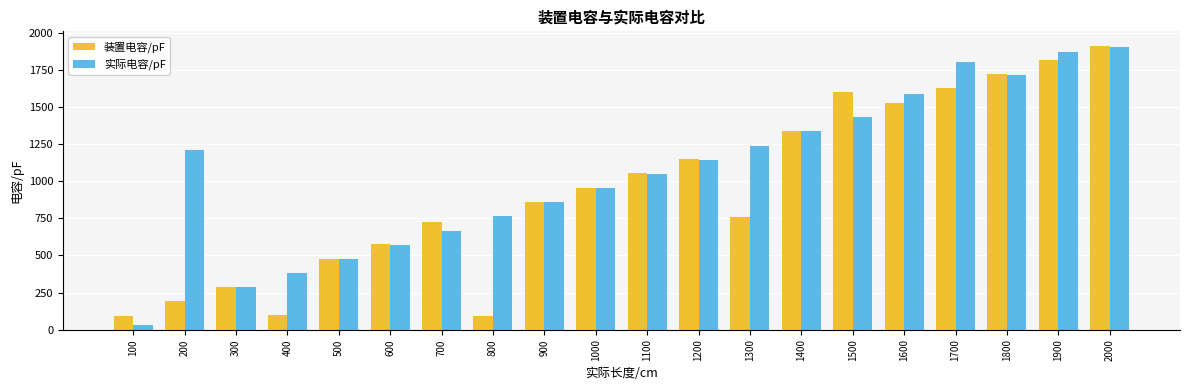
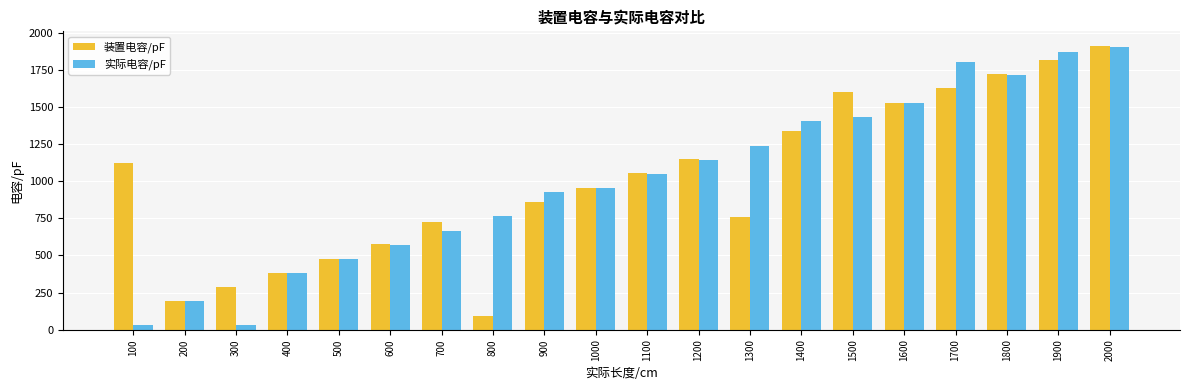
装置电容/pF, 100: 100 -> 1120
实际电容/pF, 200: 1210 -> 190
实际电容/pF, 300: 290 -> 30
装置电容/pF, 400: 100 -> 380
实际电容/pF, 900: 860 -> 930
实际电容/pF, 1400: 1340 -> 1400
实际电容/pF, 1600: 1590 -> 1530
